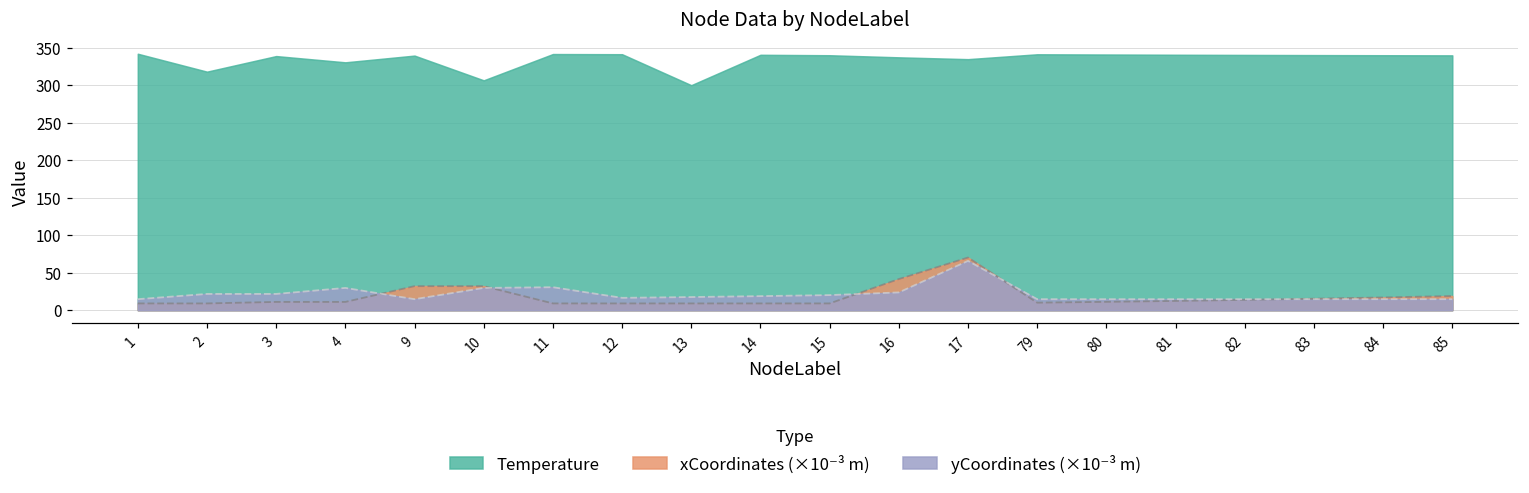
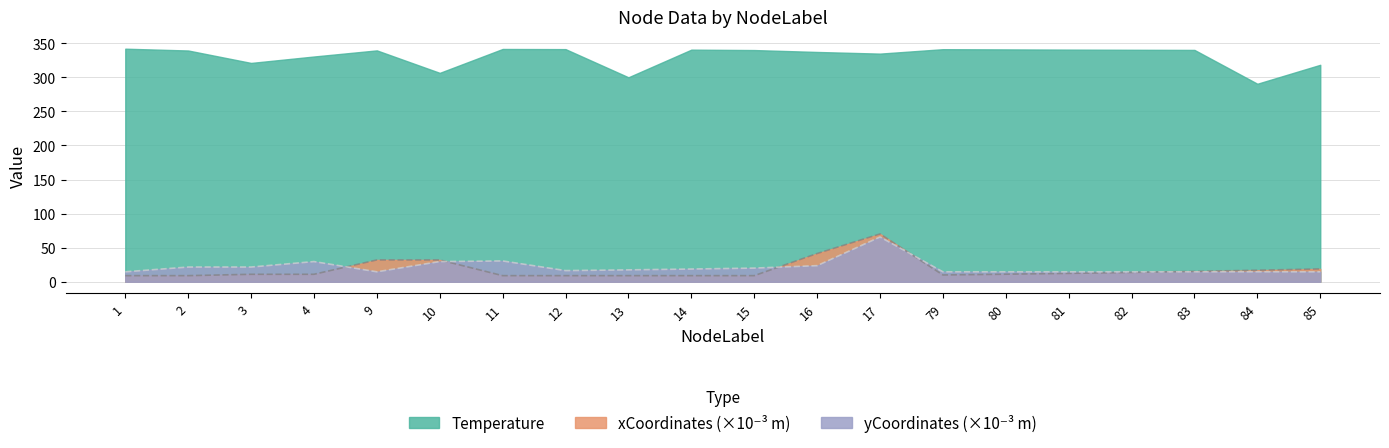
Temperature, 2: 320 -> 340
Temperature, 3: 340 -> 320
Temperature, 84: 340 -> 290
Temperature, 85: 340 -> 320
